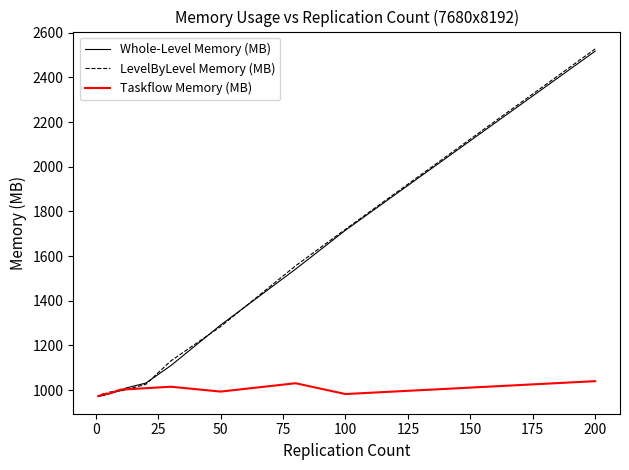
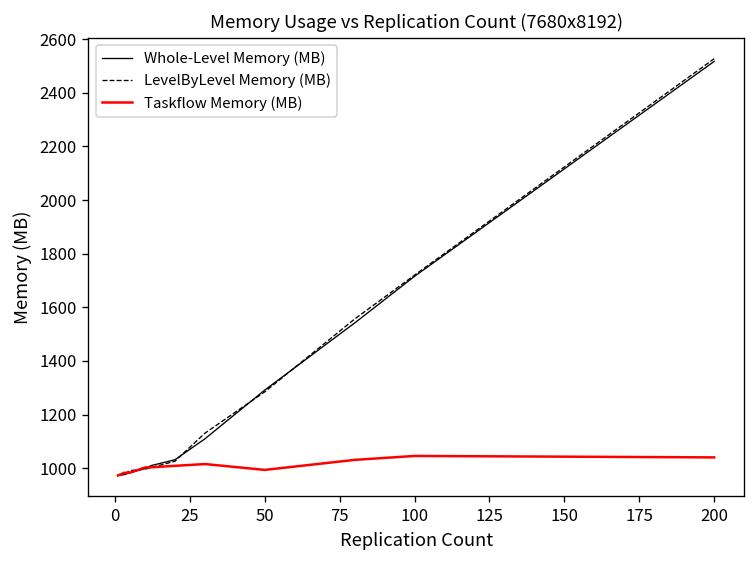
Taskflow Memory (MB), 100: 980 -> 1050
